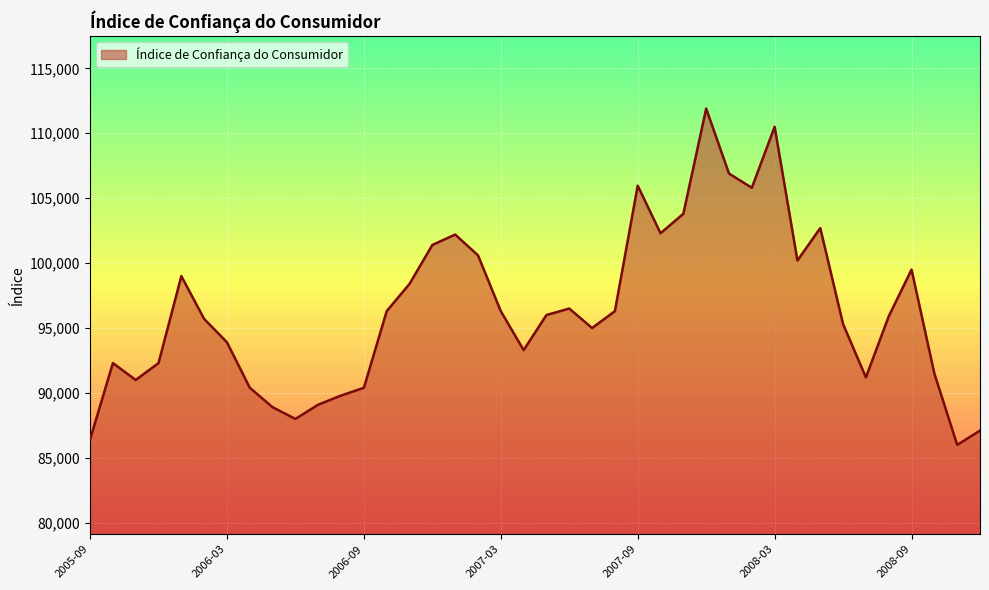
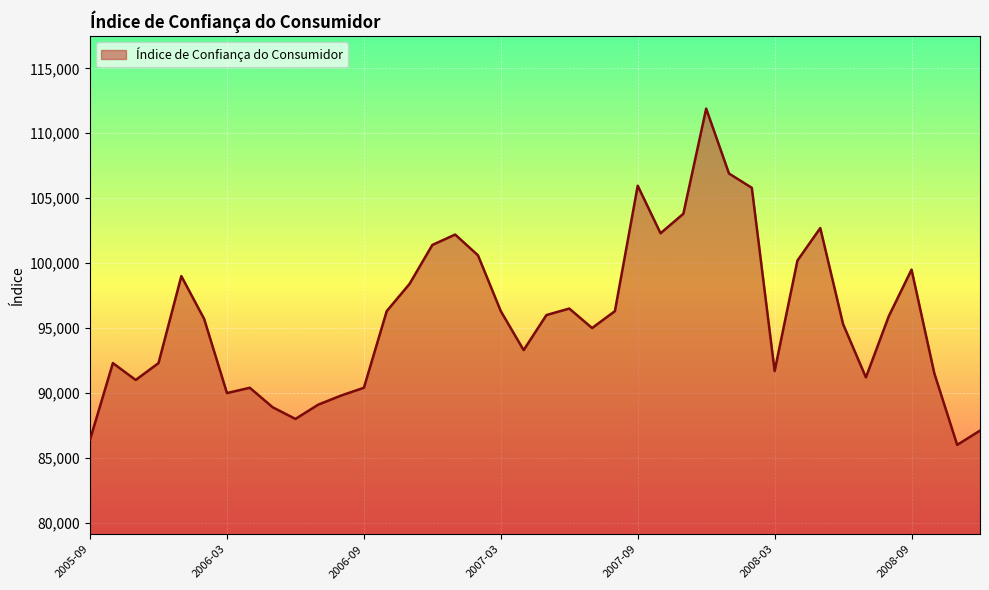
2006-03: 93,900 -> 90,000
2008-03: 110,500 -> 91,700
